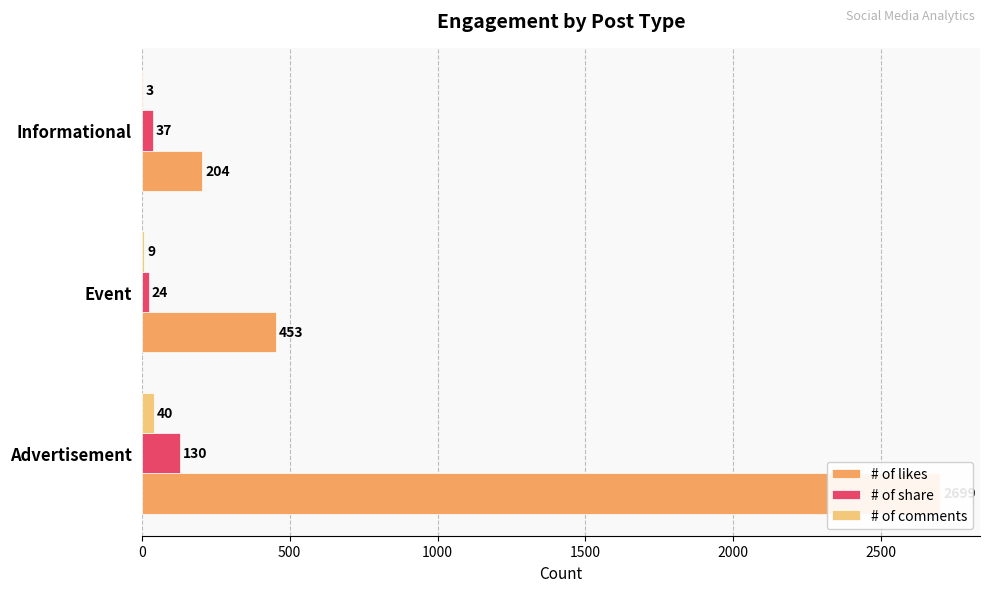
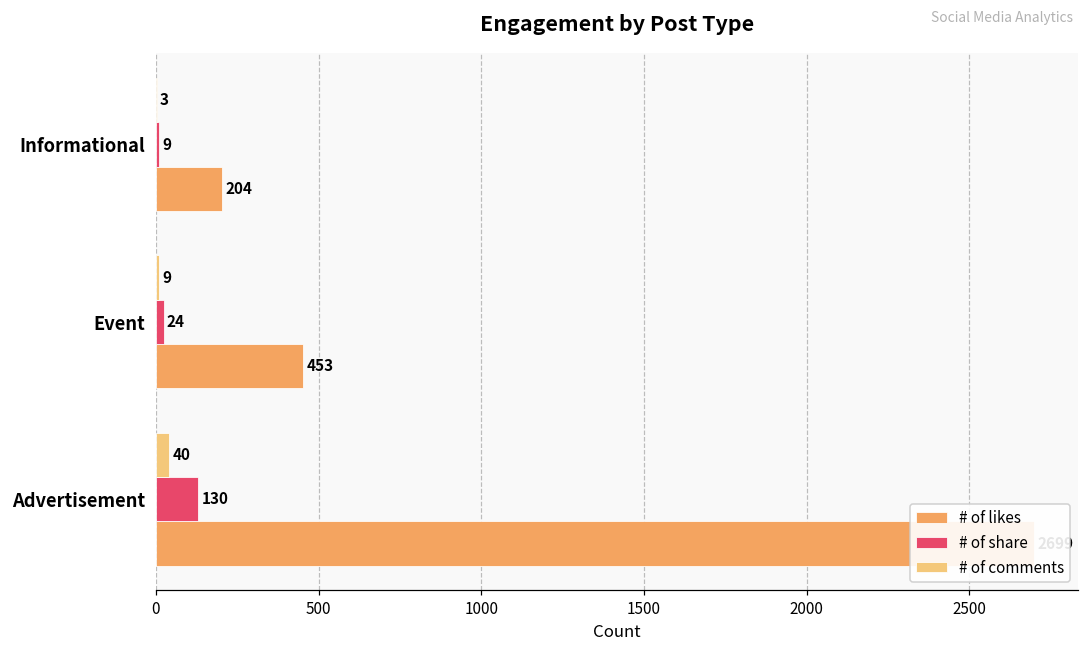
# of share, Informational: 37 -> 9
